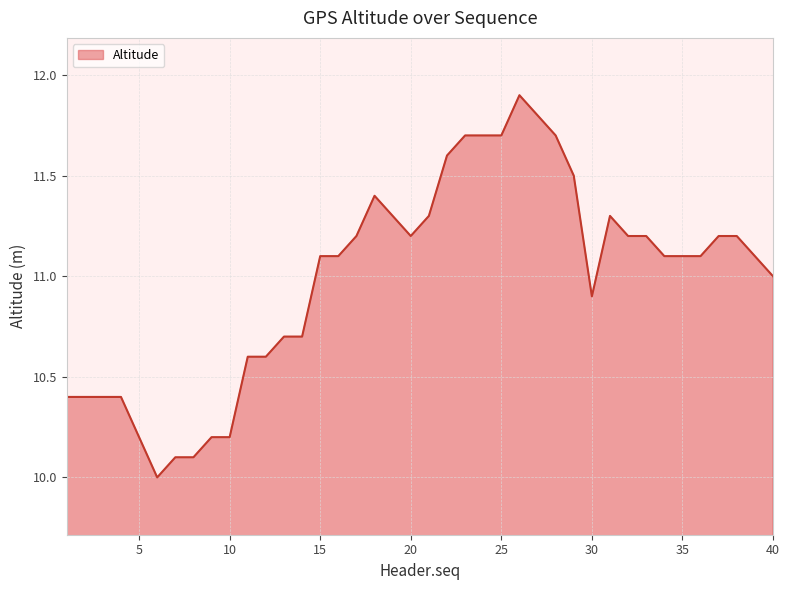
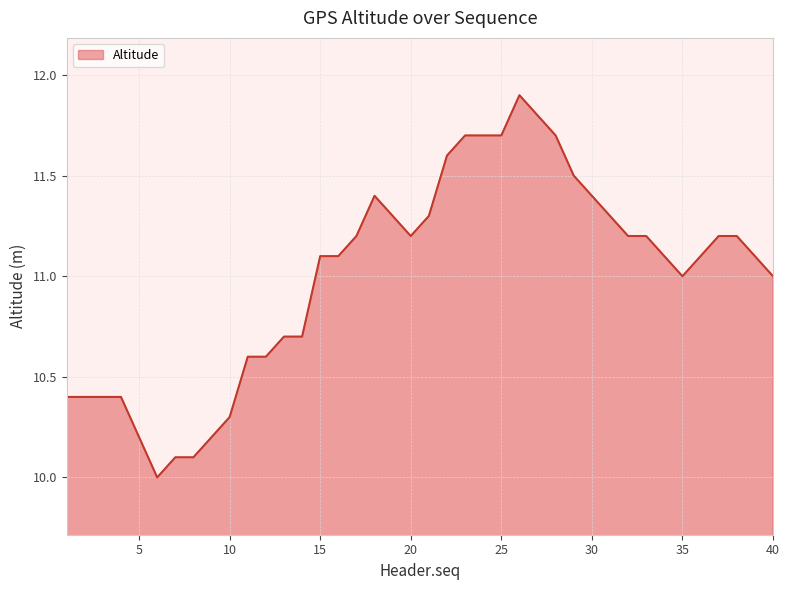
10: 10.2 -> 10.3
30: 10.9 -> 11.4
35: 11.1 -> 11.0
